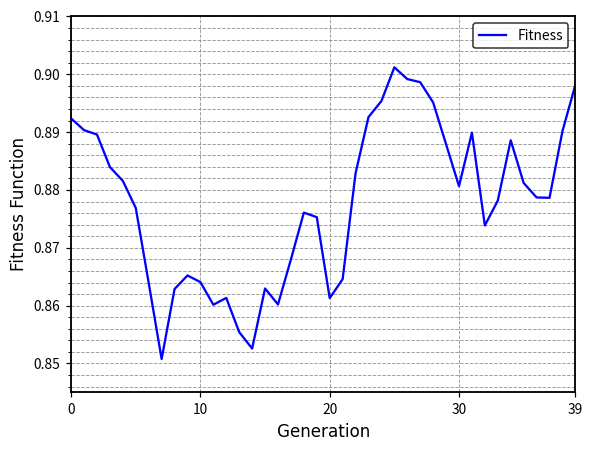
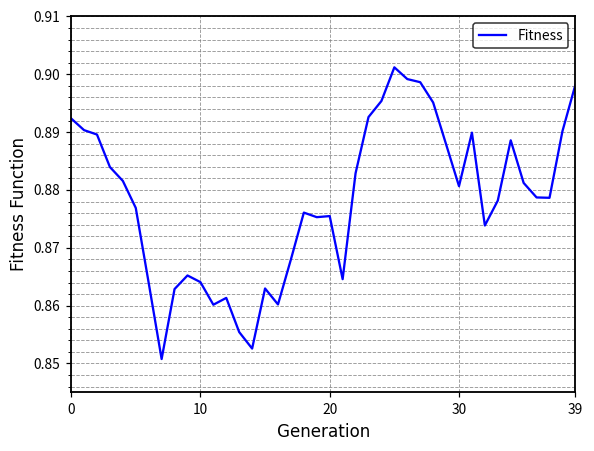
20: 0.861 -> 0.875
